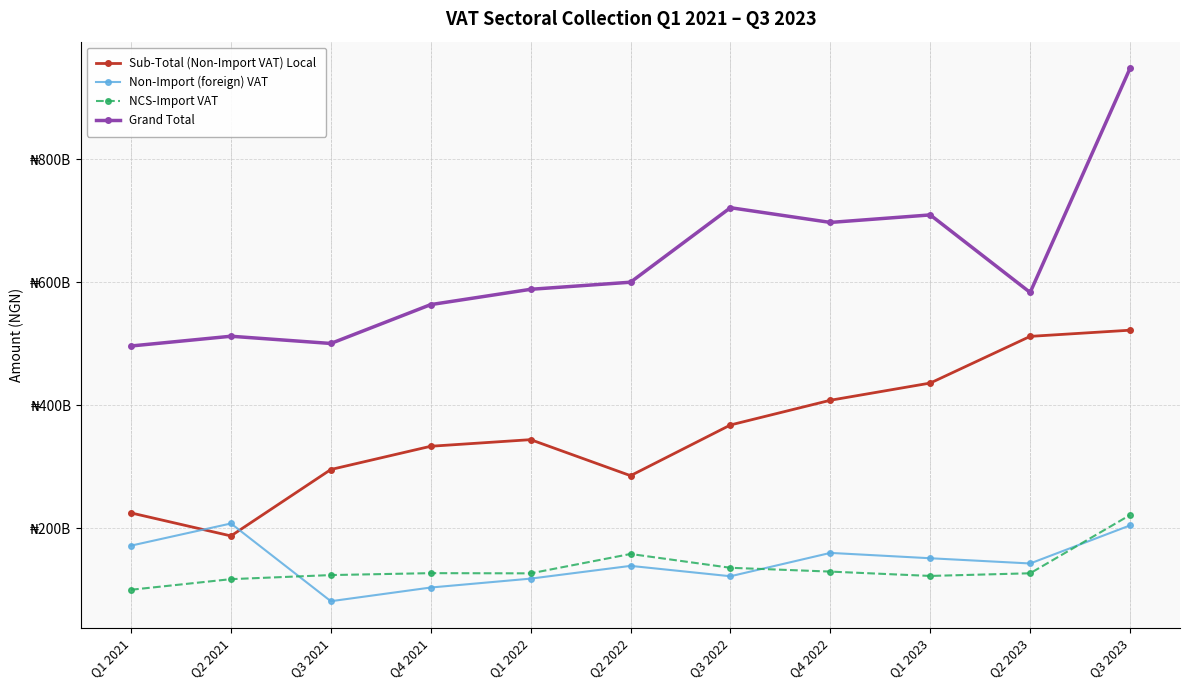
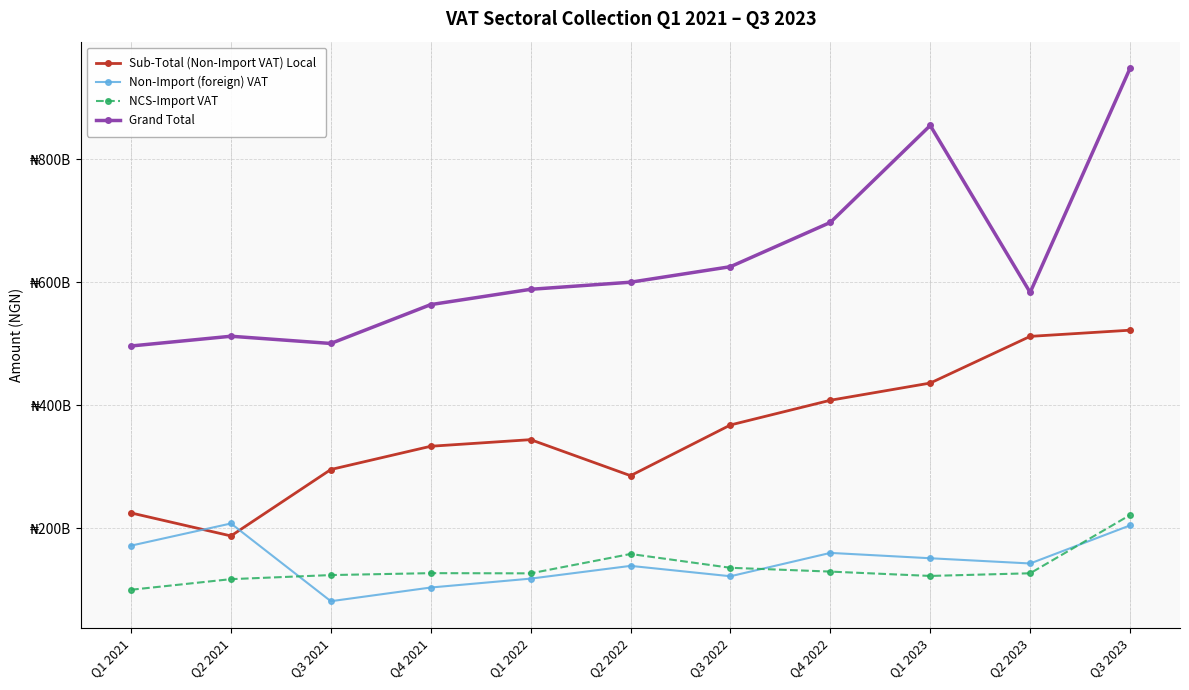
Grand Total, Q3 2022: ₦720000000000 -> ₦630000000000
Grand Total, Q1 2023: ₦710000000000 -> ₦860000000000
